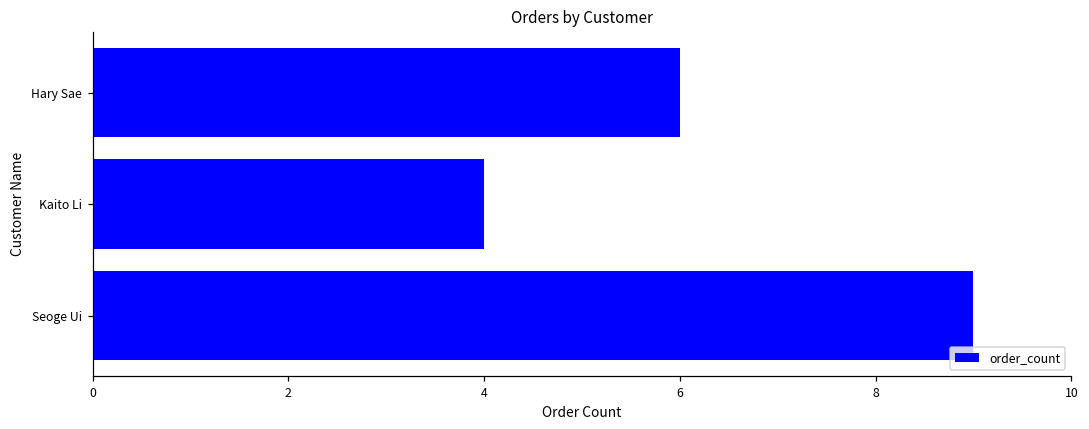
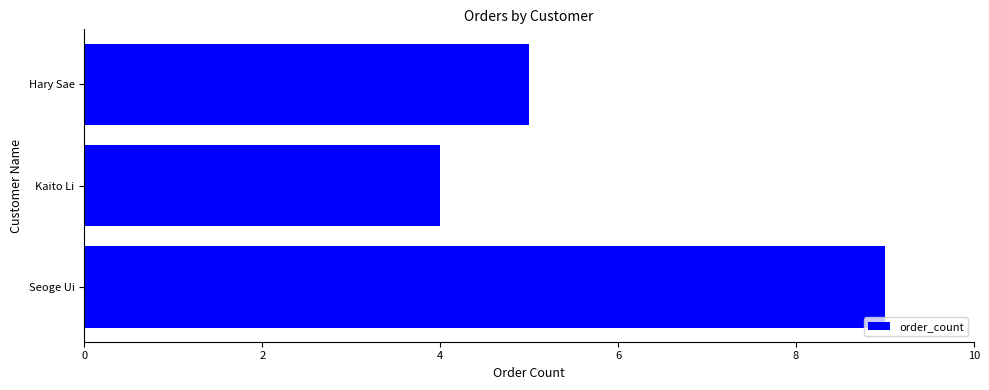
Hary Sae: 6 -> 5
